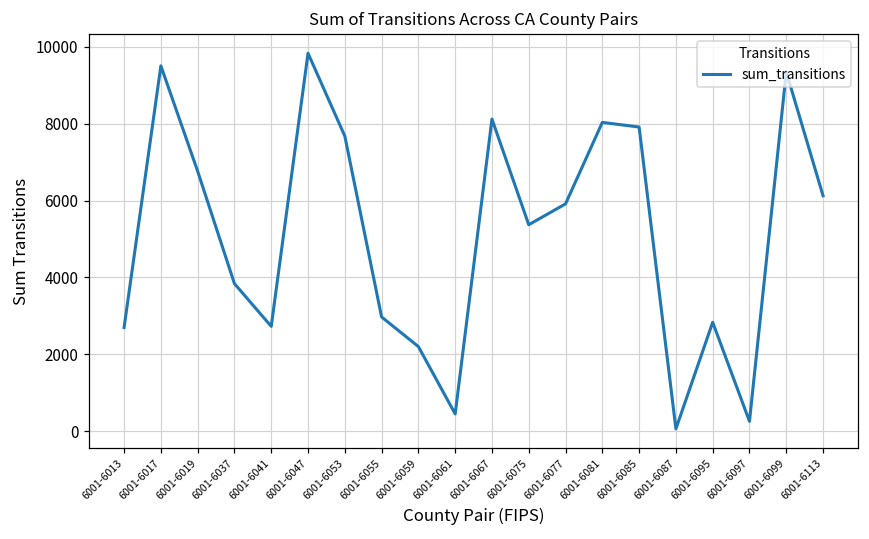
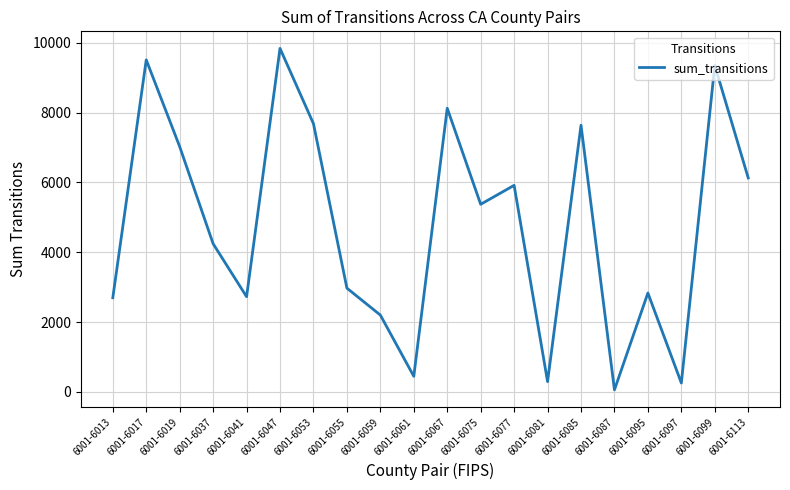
6001-6019: 6800 -> 7000
6001-6037: 3800 -> 4200
6001-6081: 8000 -> 300
6001-6085: 7900 -> 7600
